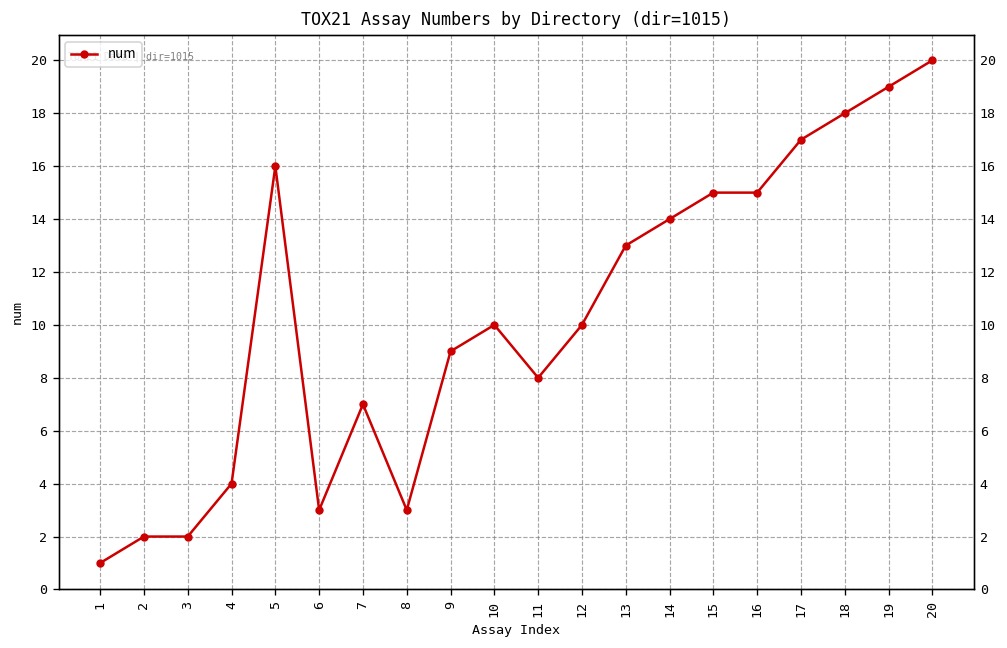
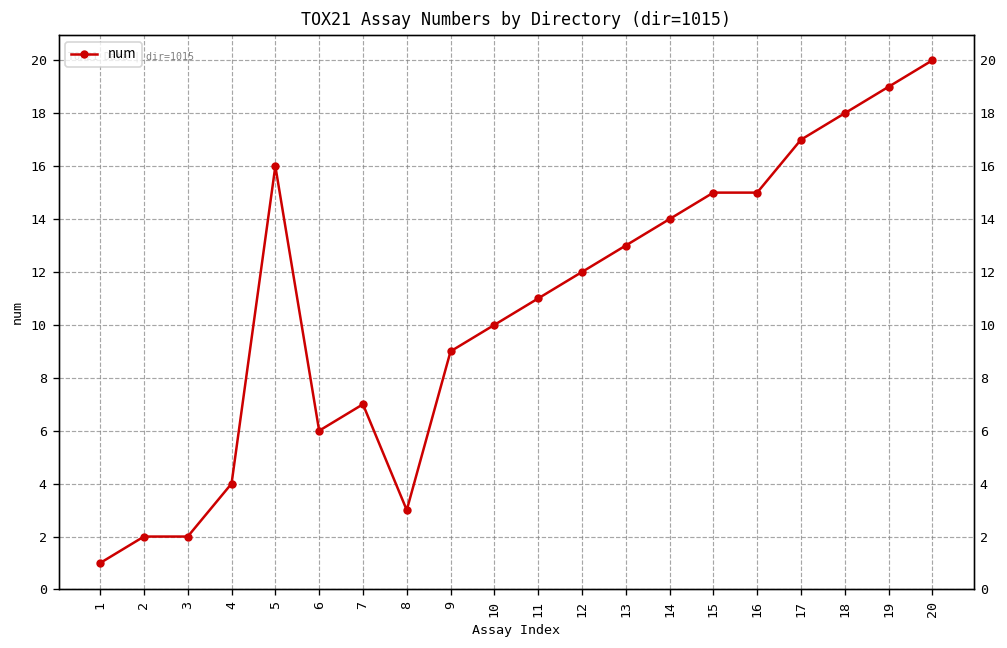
6: 3 -> 6
11: 8 -> 11
12: 10 -> 12
